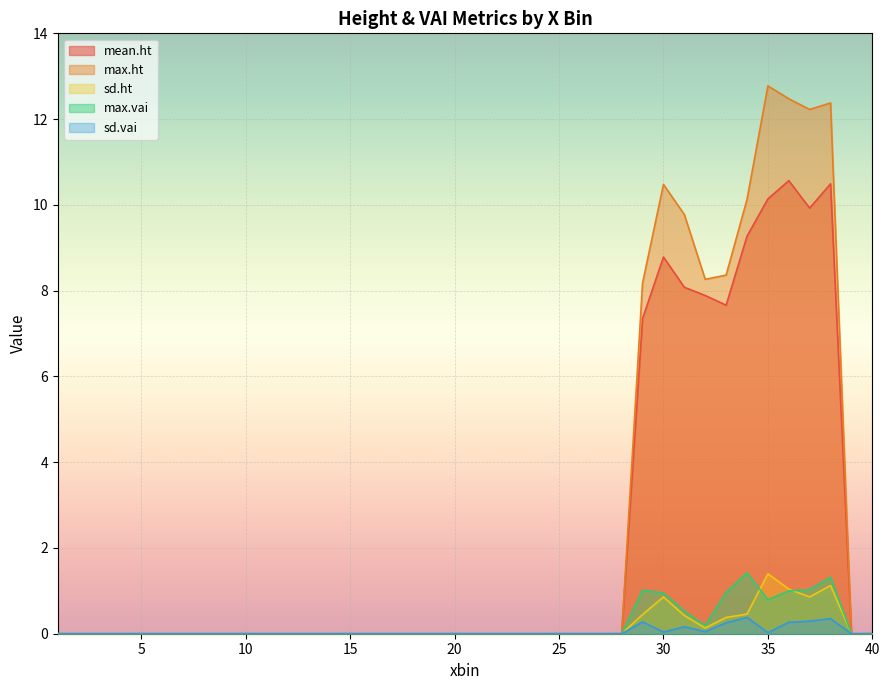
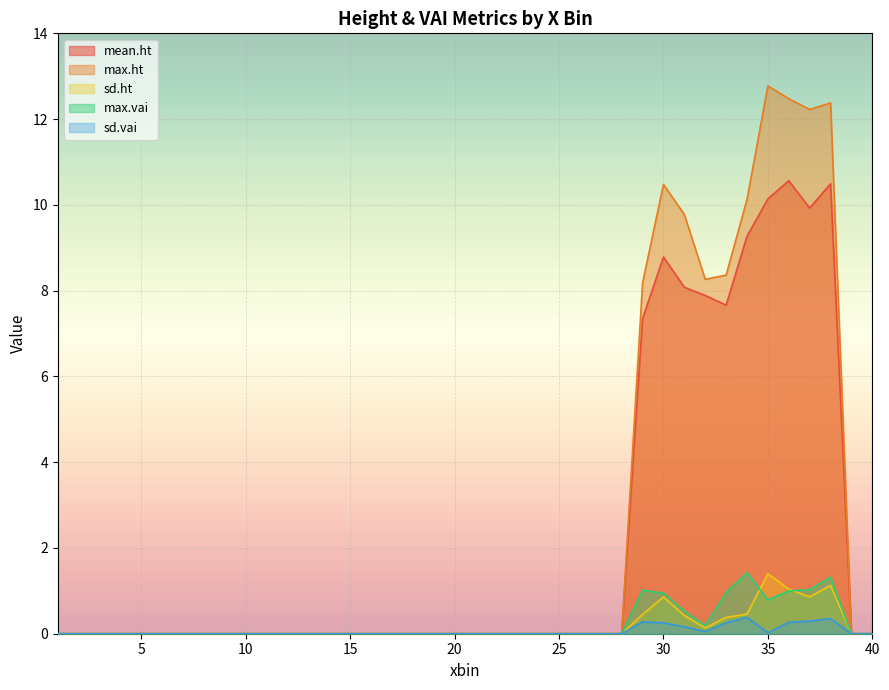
sd.vai, 30: 0.0 -> 0.3
